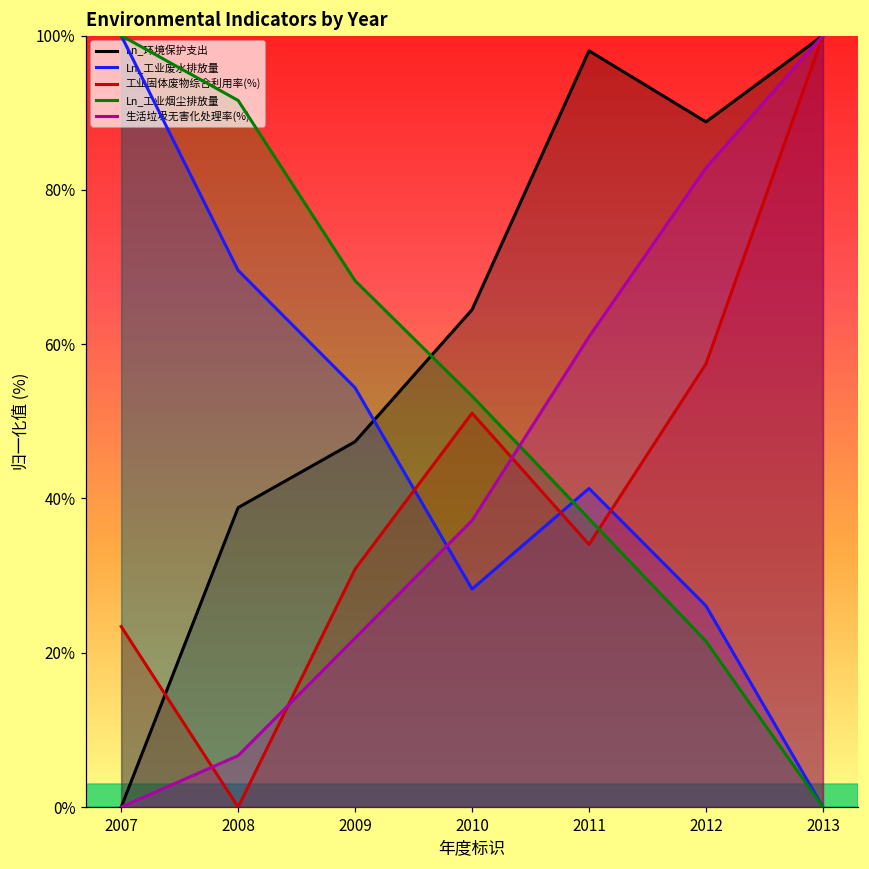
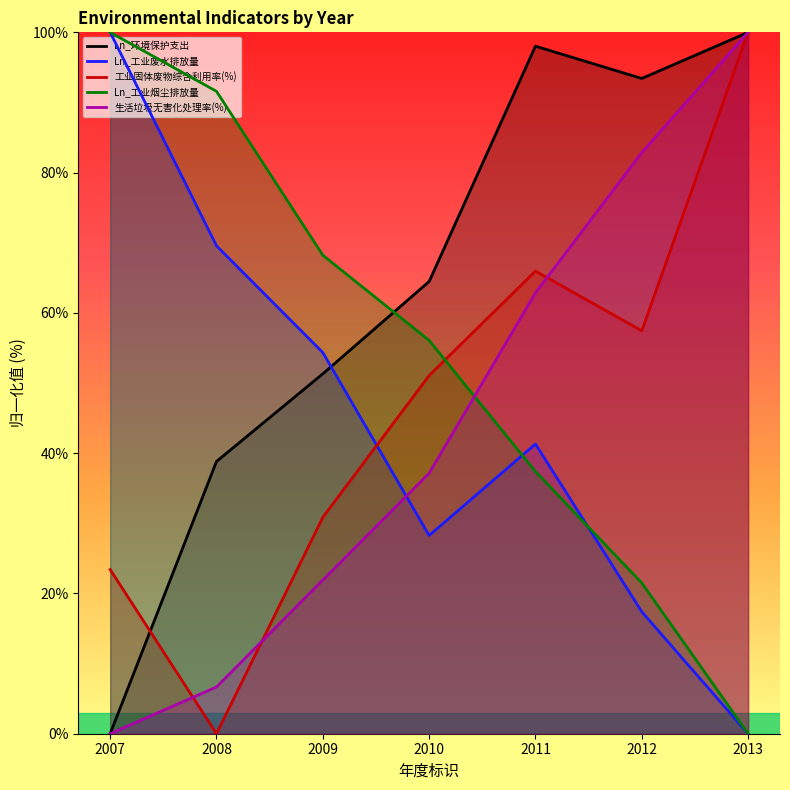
Ln_环境保护支出, 2009: 47% -> 51%
Ln_工业烟尘排放量, 2010: 53% -> 56%
工业固体废物综合利用率(%), 2011: 34% -> 66%
生活垃圾无害化处理率(%), 2011: 61% -> 63%
Ln_环境保护支出, 2012: 89% -> 93%
Ln_工业废水排放量, 2012: 26% -> 17%
